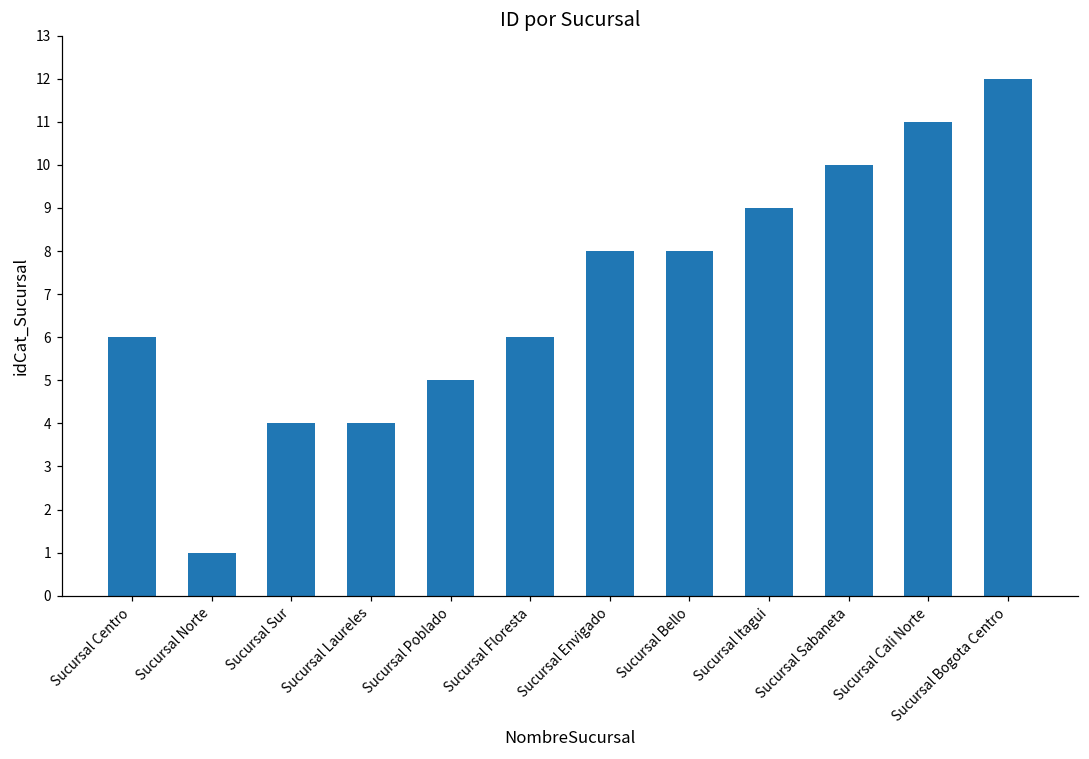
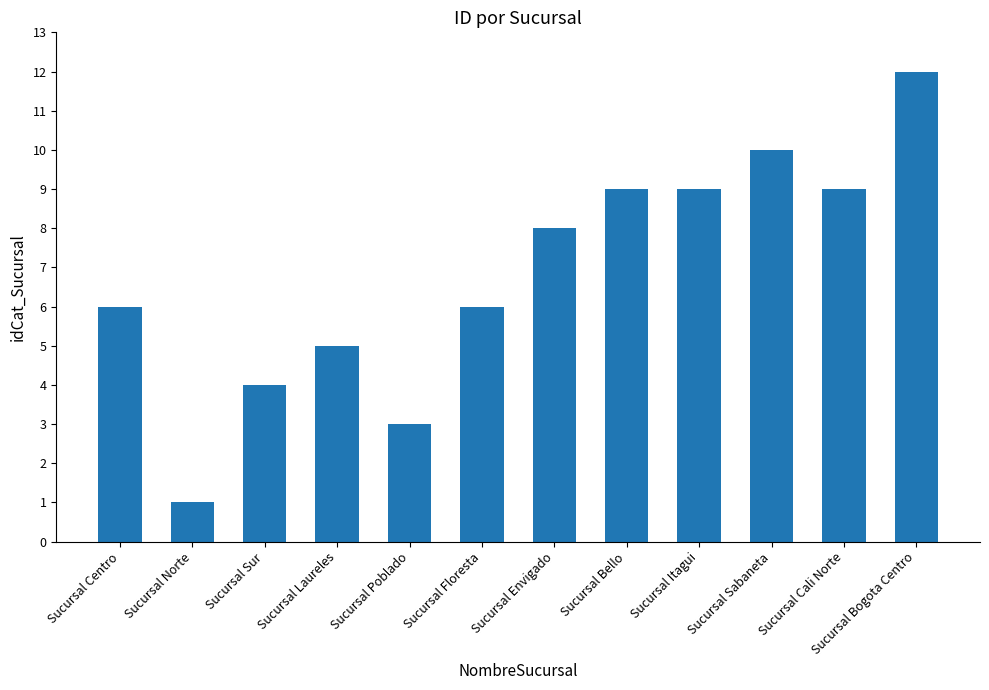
Sucursal Laureles: 4 -> 5
Sucursal Poblado: 5 -> 3
Sucursal Bello: 8 -> 9
Sucursal Cali Norte: 11 -> 9
